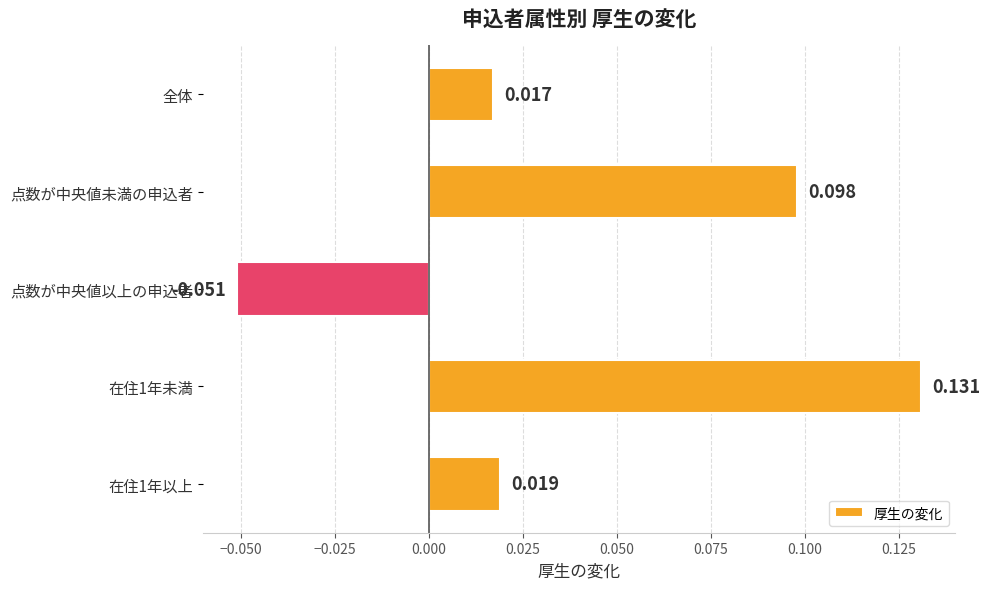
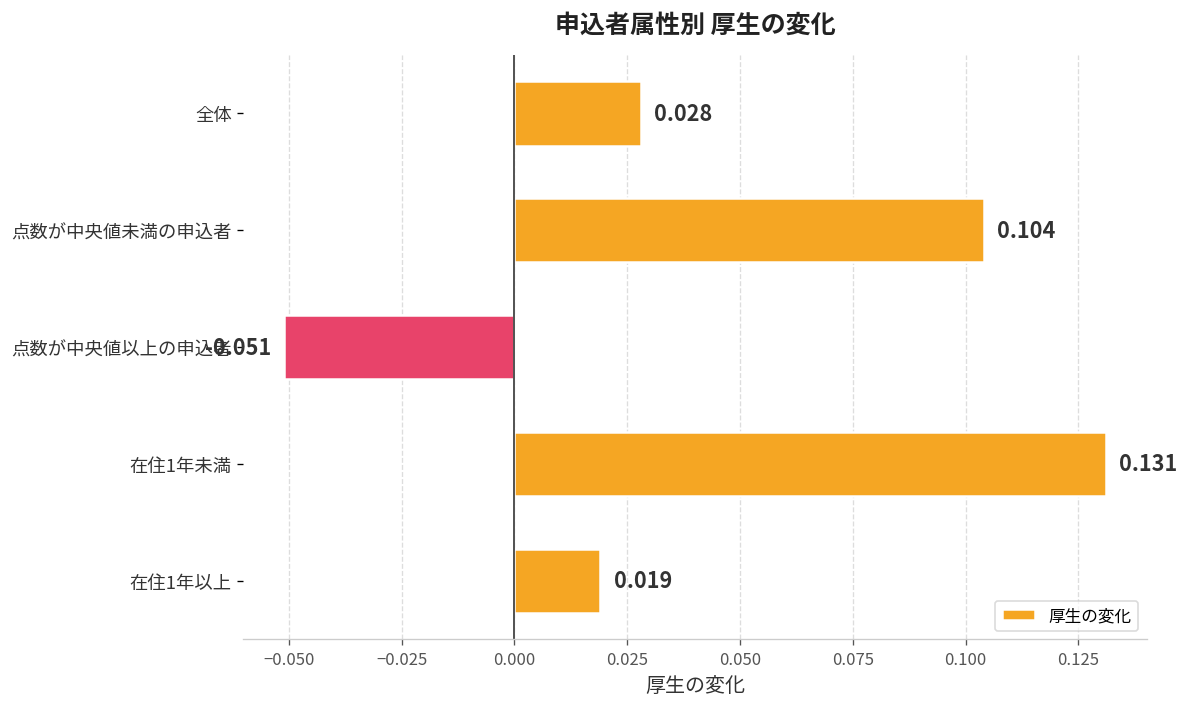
全体: 0.017 -> 0.028
点数が中央値未満の申込者: 0.098 -> 0.104
